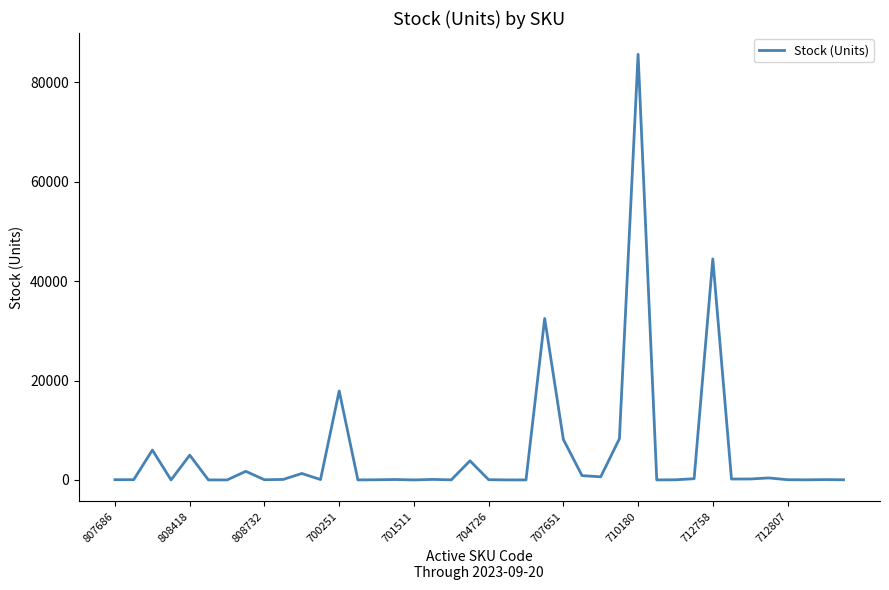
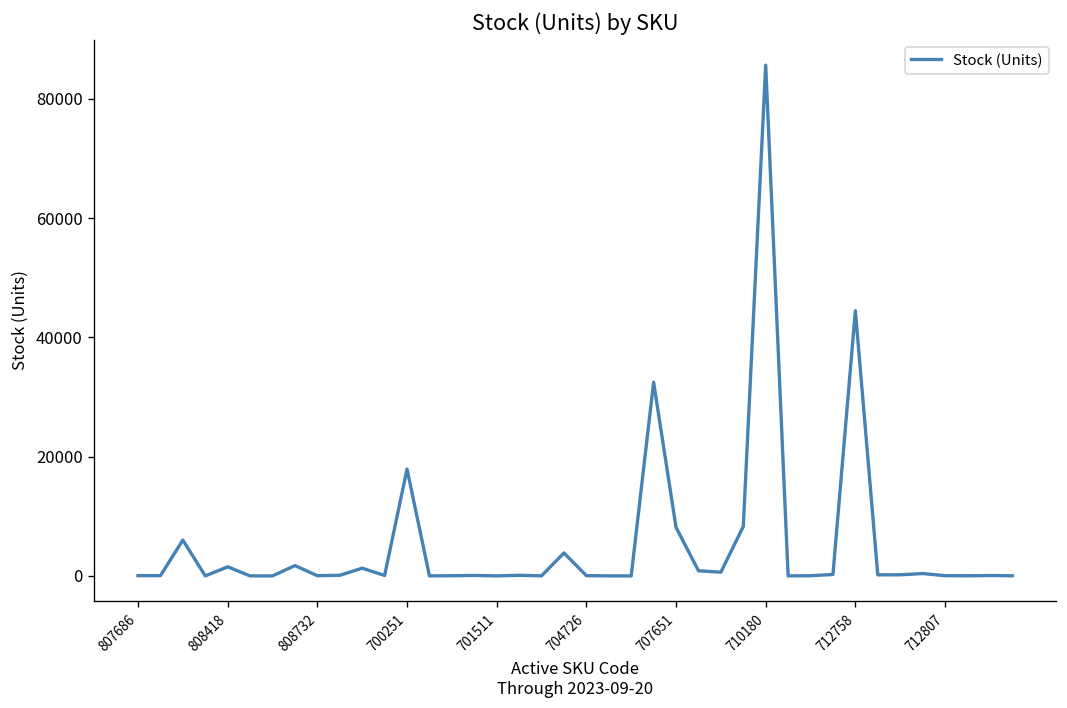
808418: 5000 -> 2000
